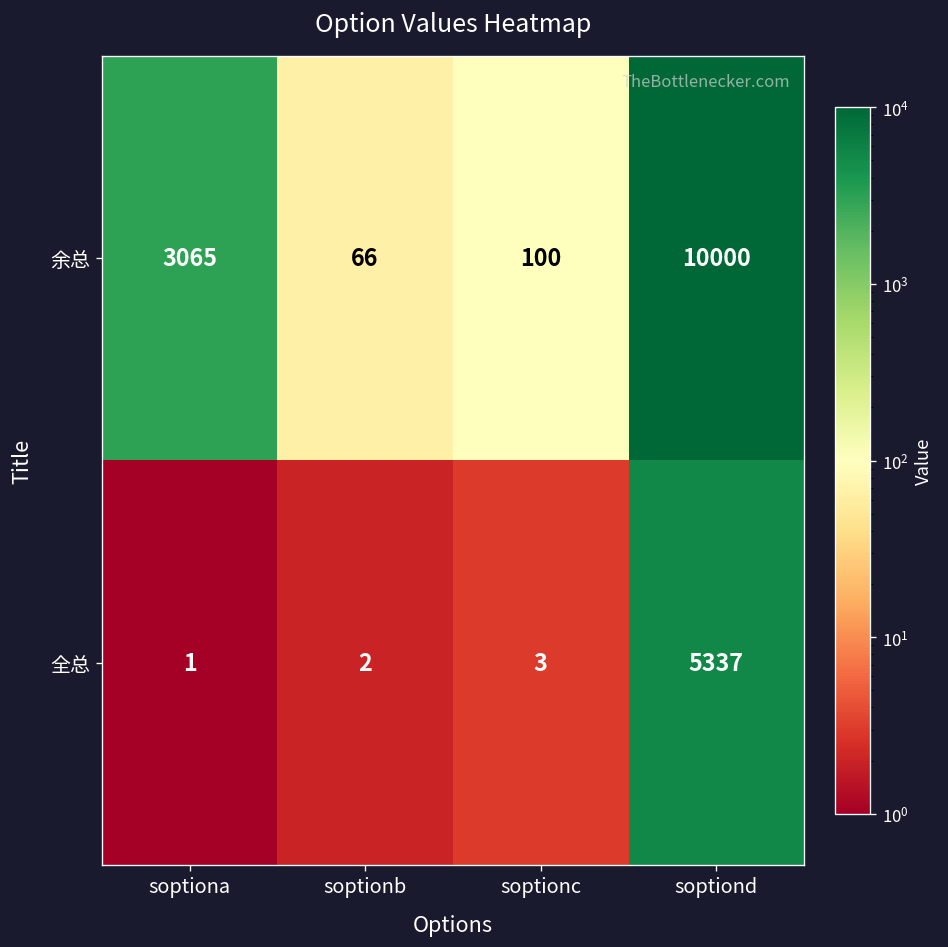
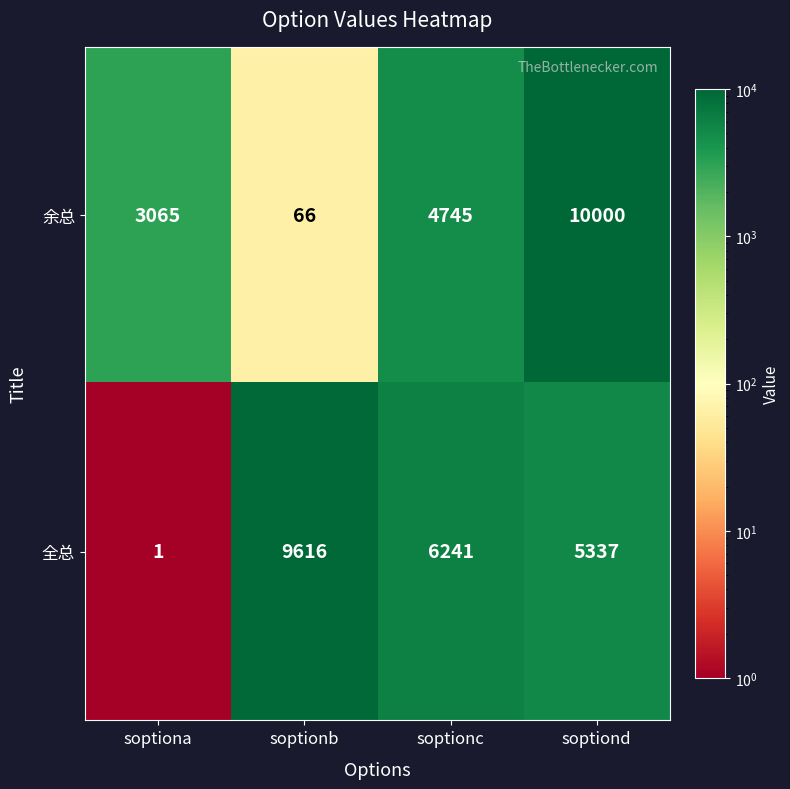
余总, soptionc: 100 -> 4745
全总, soptionb: 2 -> 9616
全总, soptionc: 3 -> 6241
